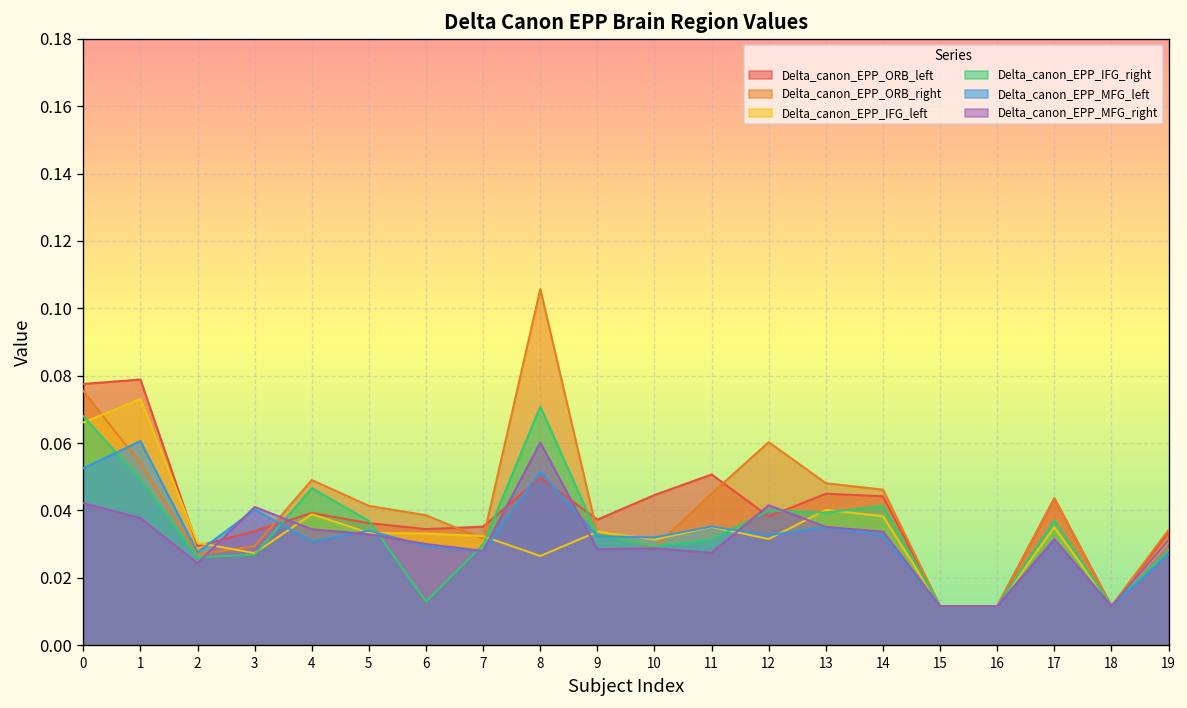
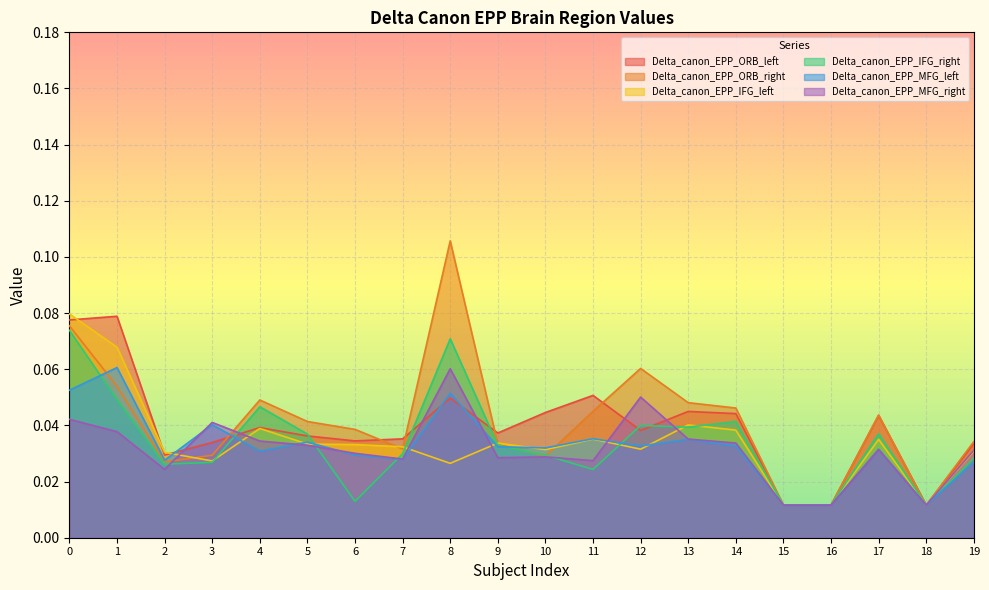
Delta_canon_EPP_IFG_left, 0: 0.066 -> 0.080
Delta_canon_EPP_IFG_right, 0: 0.068 -> 0.074
Delta_canon_EPP_IFG_left, 1: 0.073 -> 0.068
Delta_canon_EPP_IFG_right, 11: 0.031 -> 0.024
Delta_canon_EPP_MFG_right, 12: 0.042 -> 0.050
